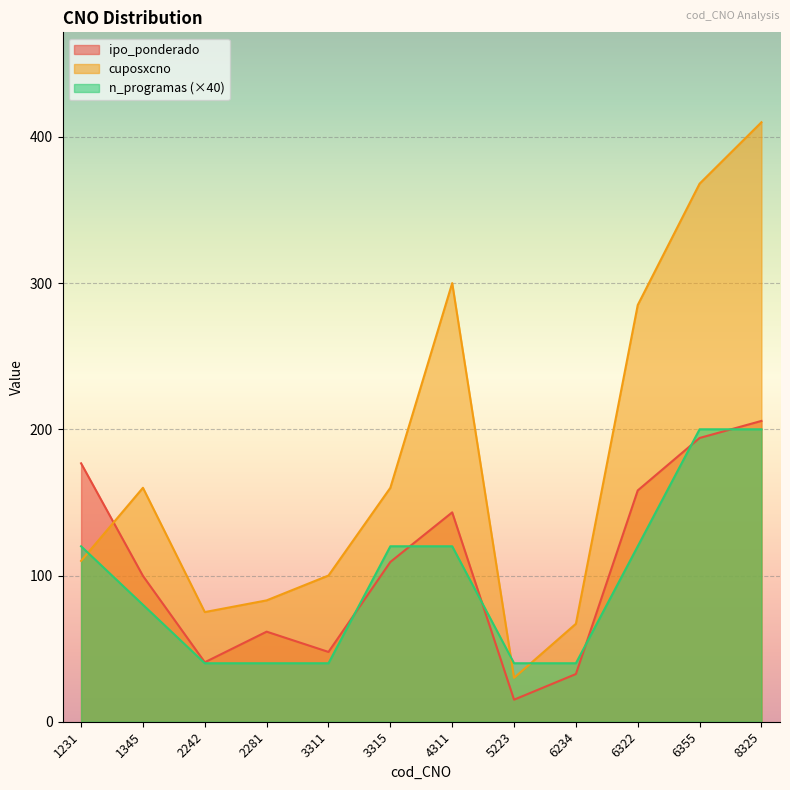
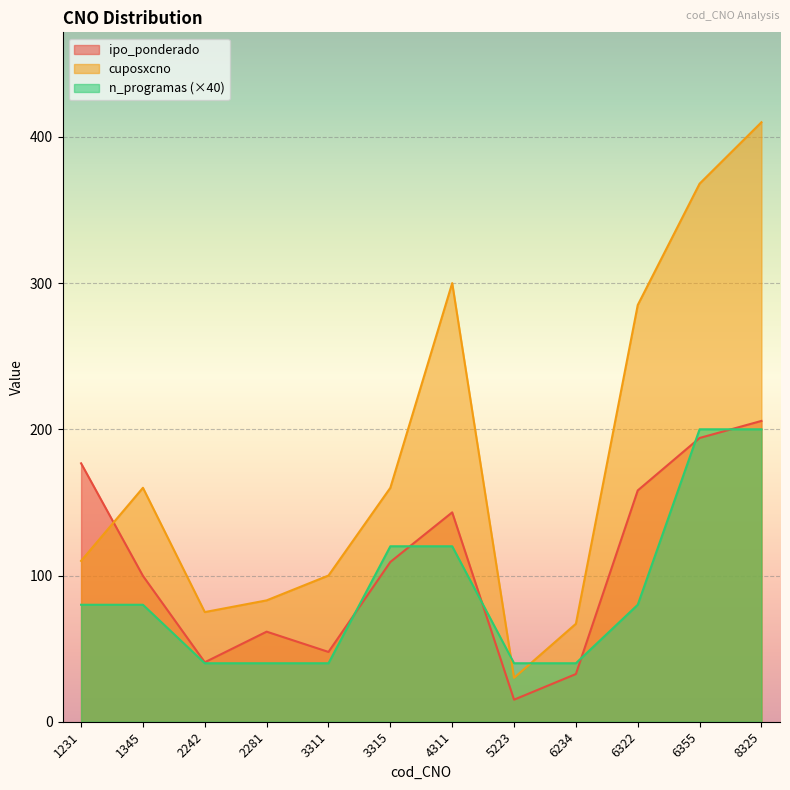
n_programas (×40), 1231: 120 -> 80
n_programas (×40), 6322: 120 -> 80
